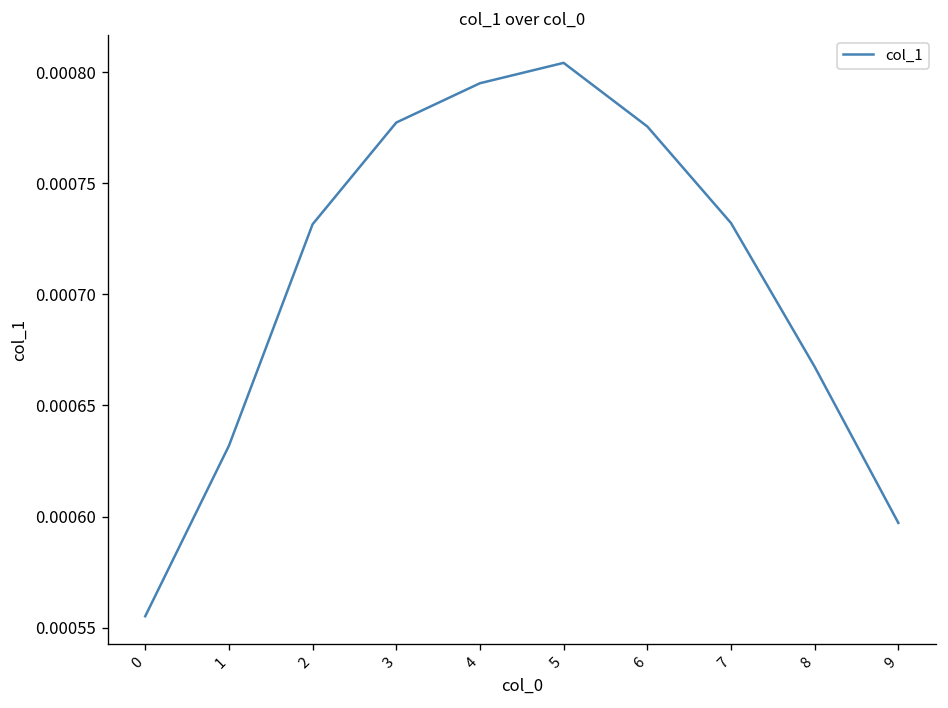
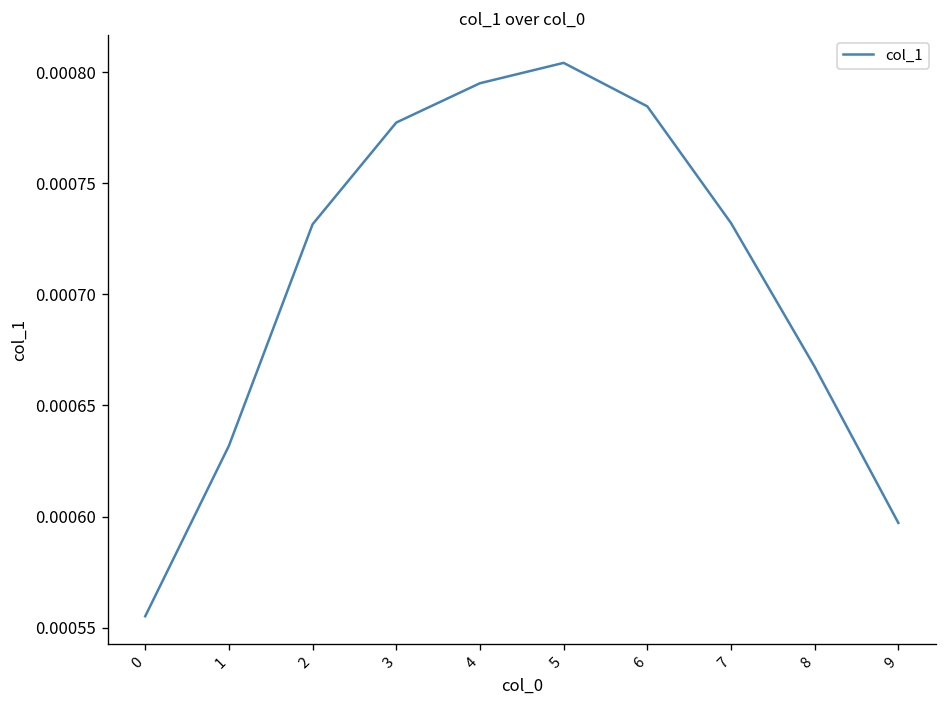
6: 0.000775 -> 0.000785
